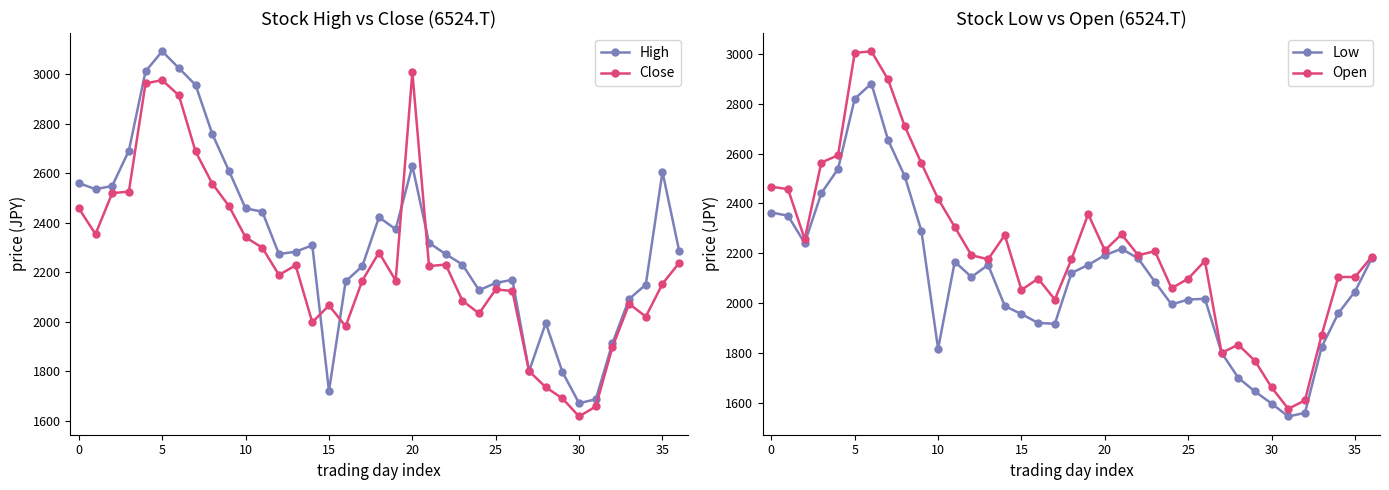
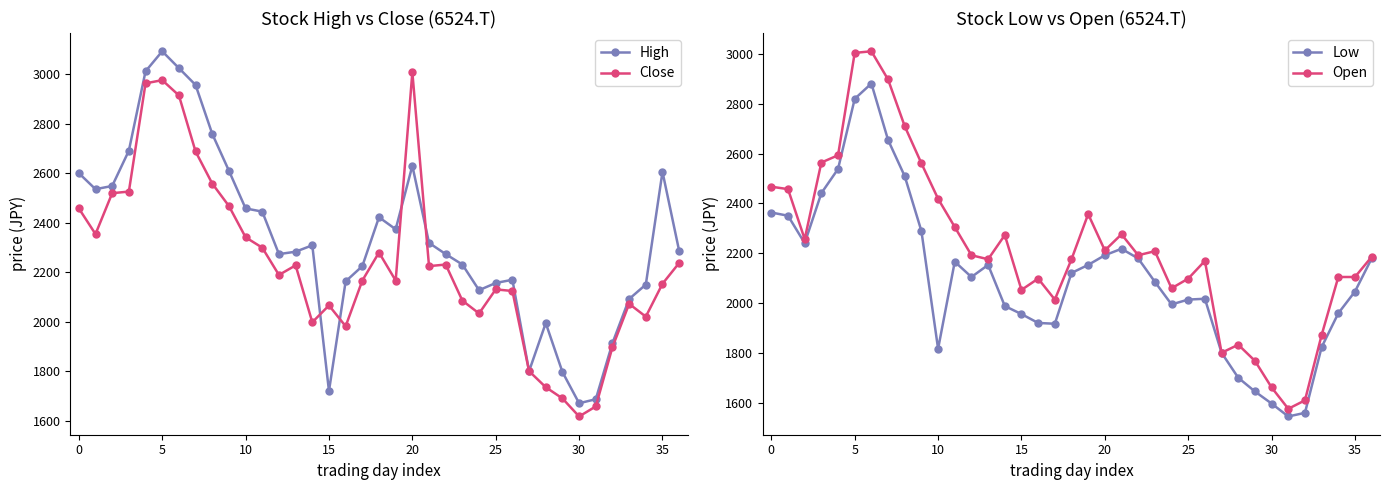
Stock High vs Close (6524.T), High, 0: 2560 -> 2600
